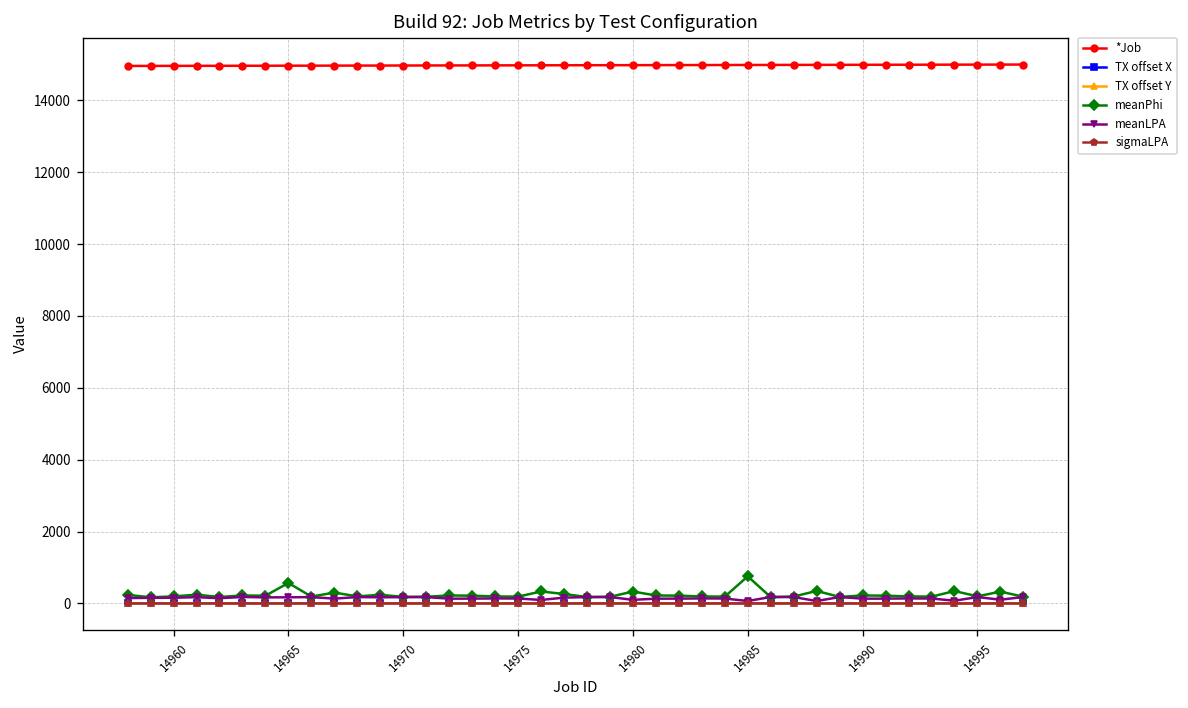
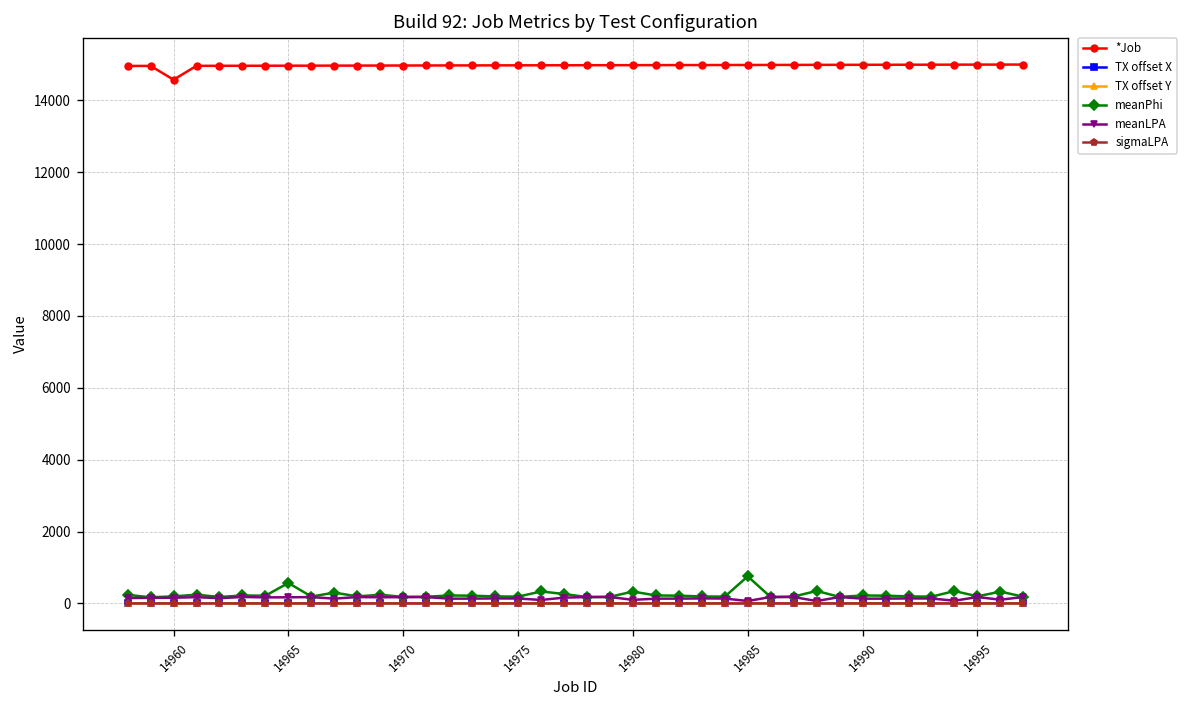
*Job, 14960: 15000 -> 14600
